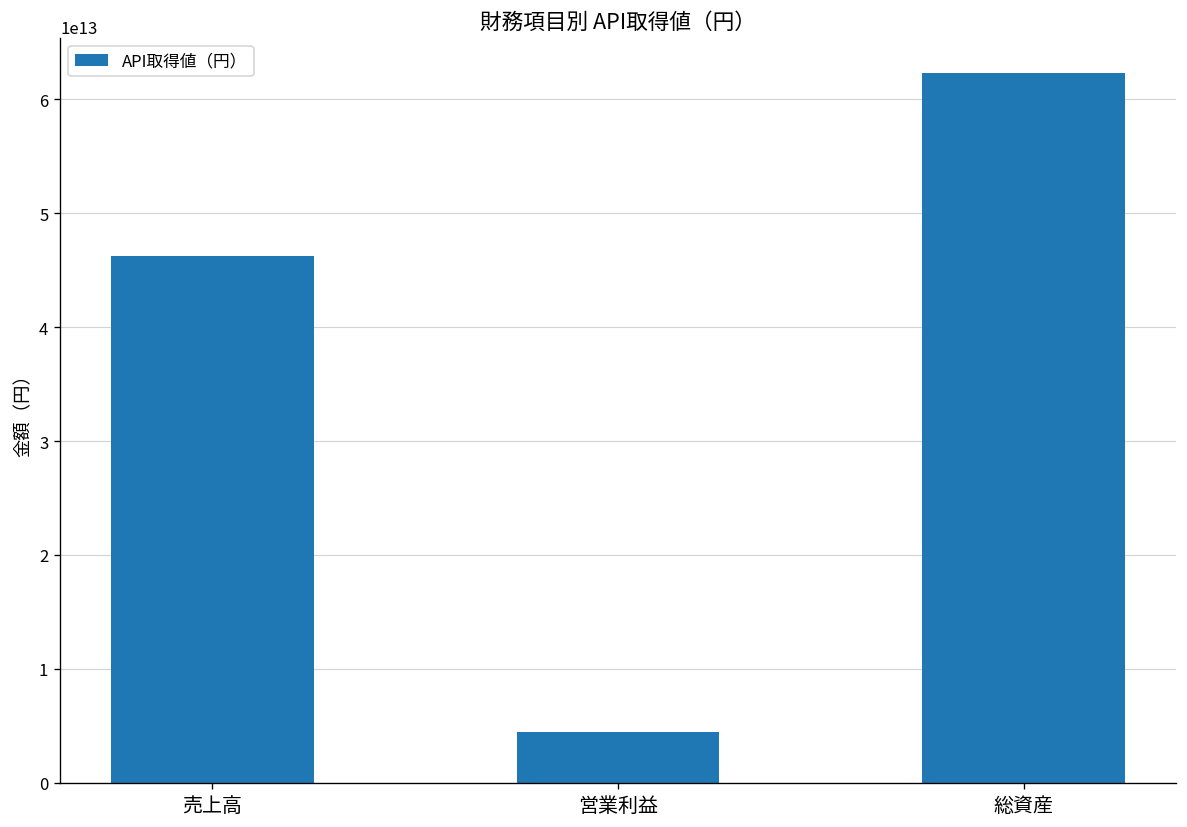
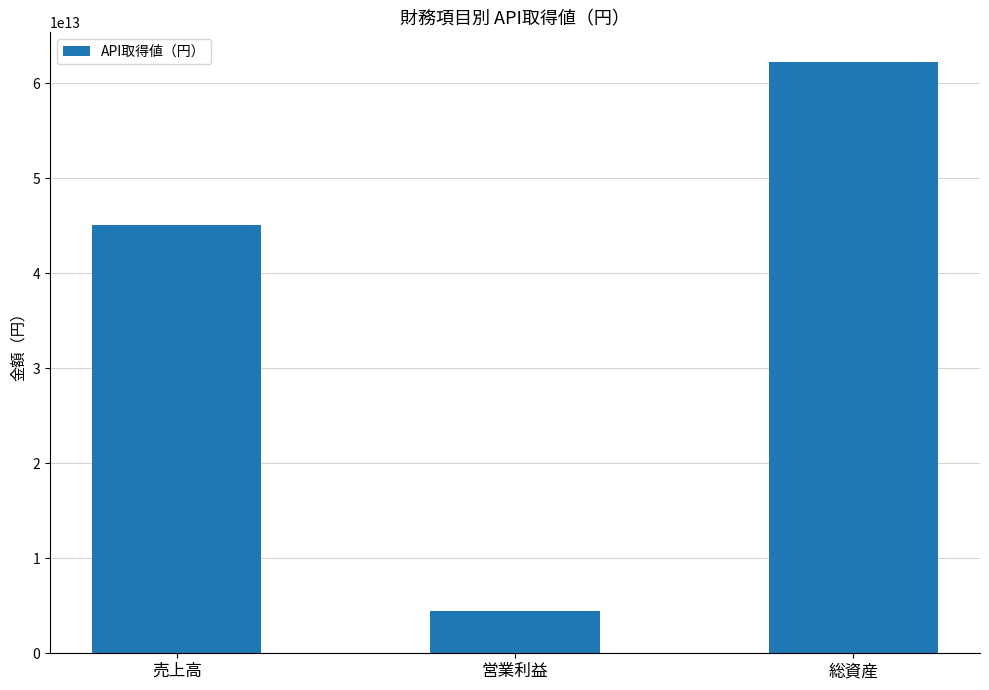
売上高: 46000000000000 -> 45000000000000
